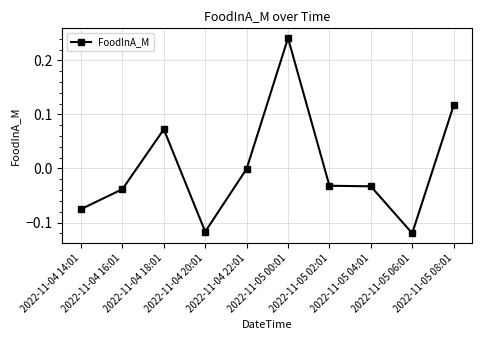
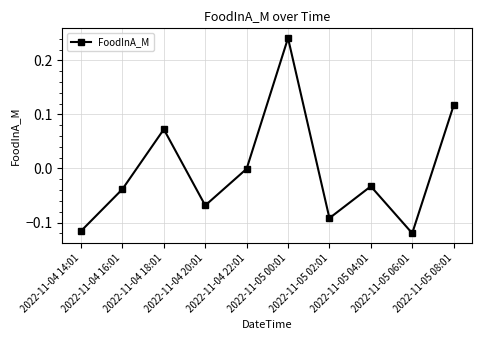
2022-11-04 14:01: -0.08 -> -0.12
2022-11-04 20:01: -0.12 -> -0.07
2022-11-05 02:01: -0.03 -> -0.09
